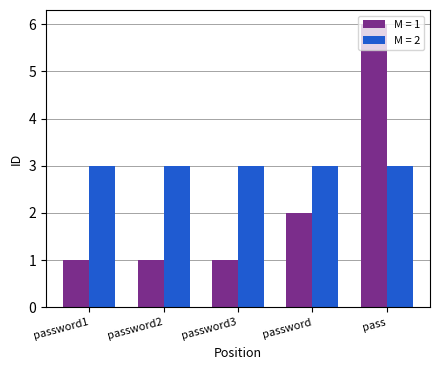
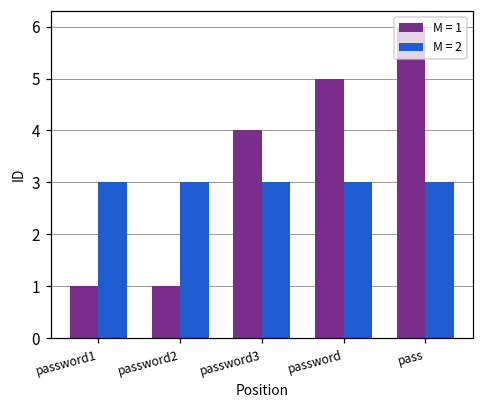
M = 1, password3: 1 -> 4
M = 1, password: 2 -> 5
